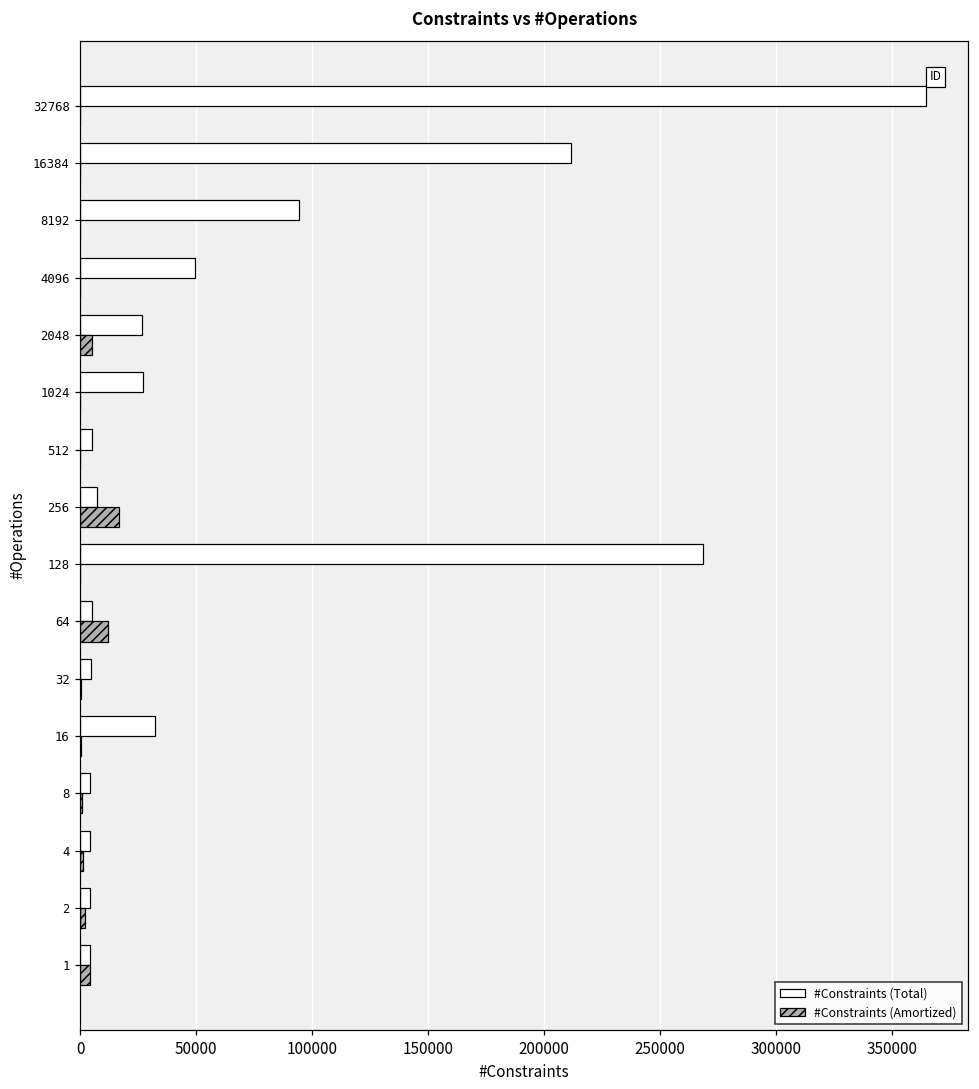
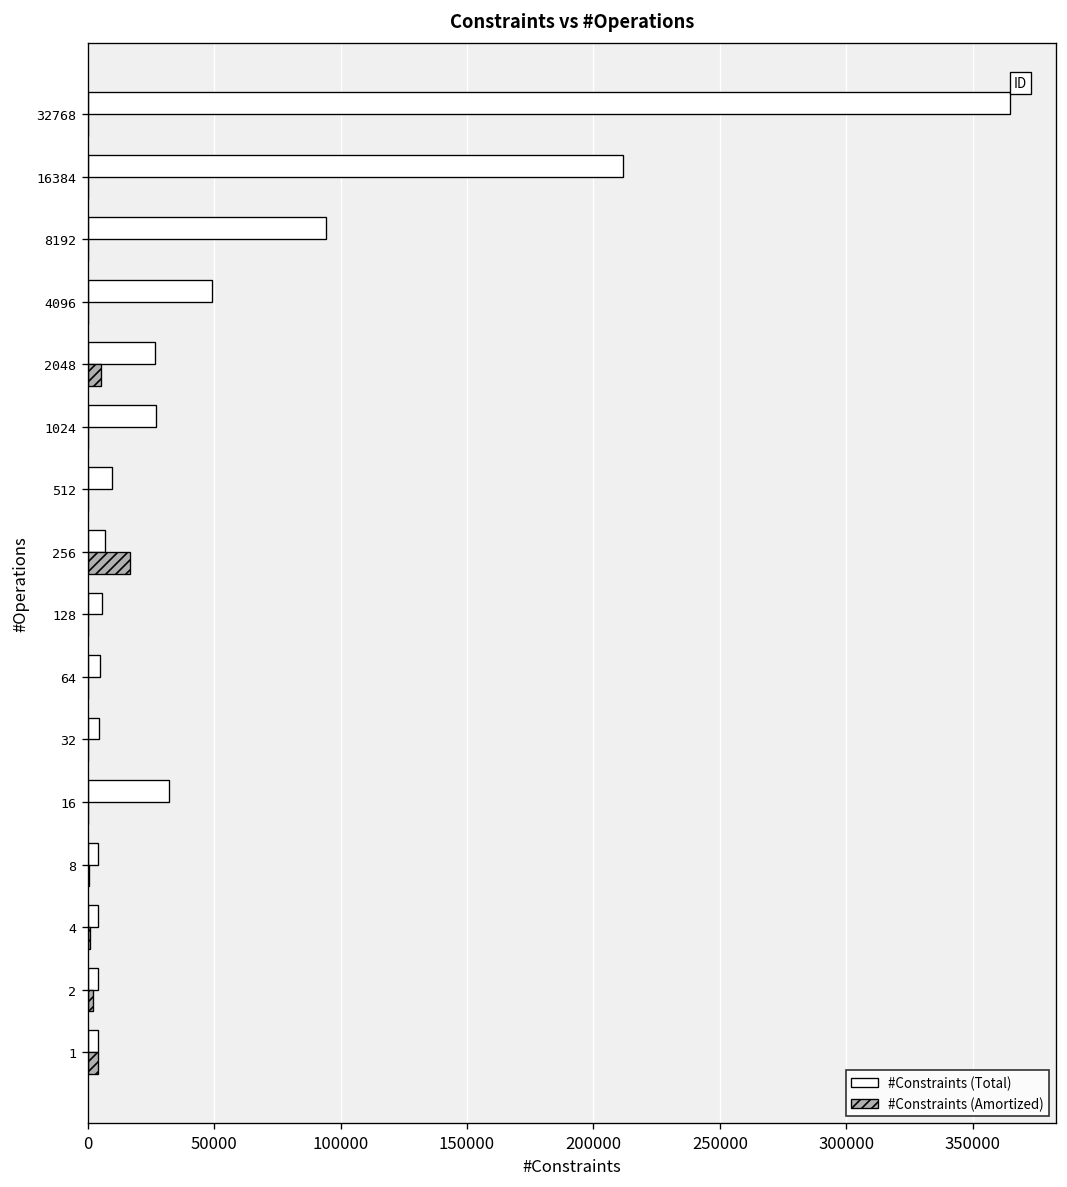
#Constraints (Total), 512: 5000 -> 10000
#Constraints (Total), 128: 268000 -> 6000
#Constraints (Amortized), 64: 12000 -> 0
